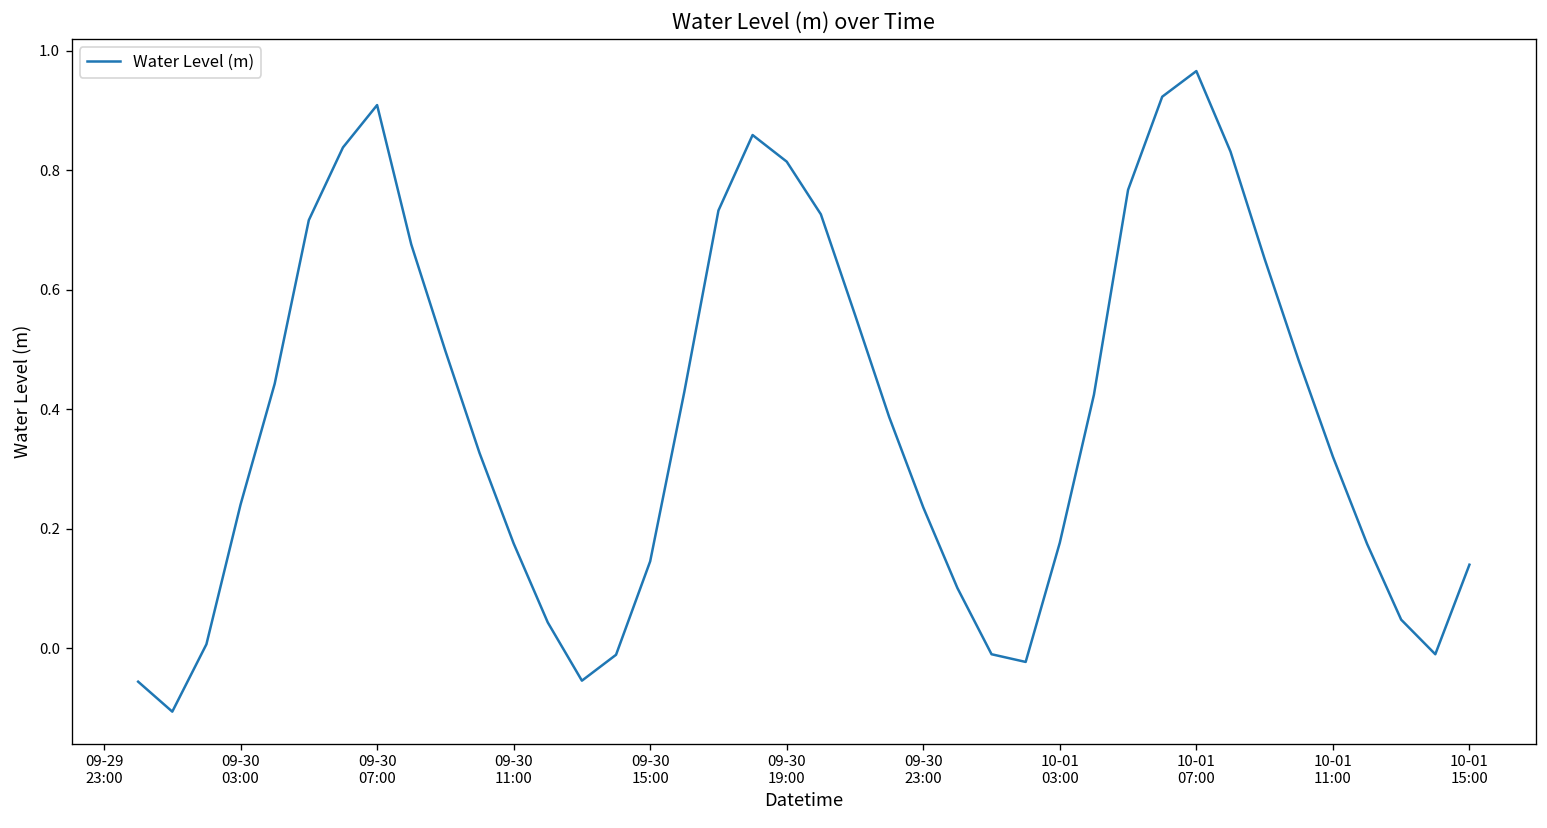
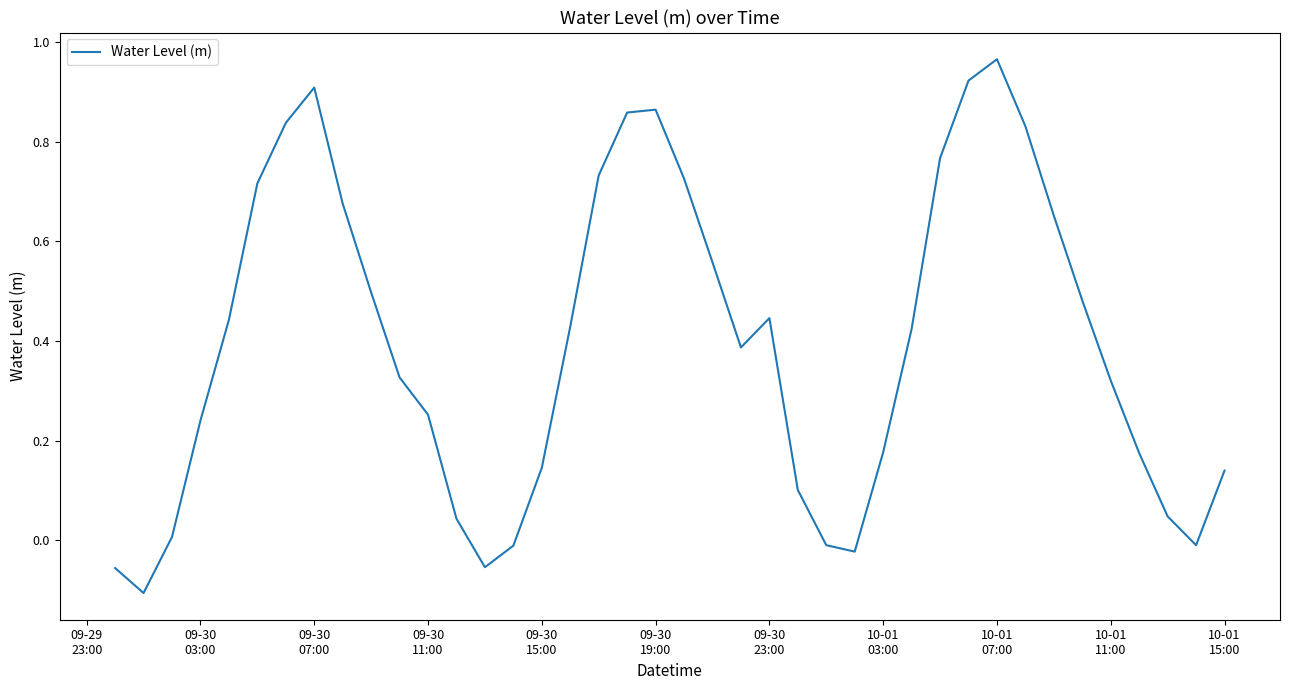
09-30 11:00: 0.18 -> 0.25
09-30 19:00: 0.81 -> 0.86
09-30 23:00: 0.24 -> 0.45
